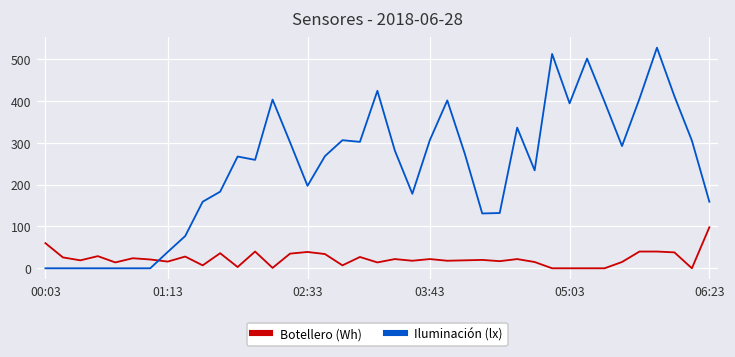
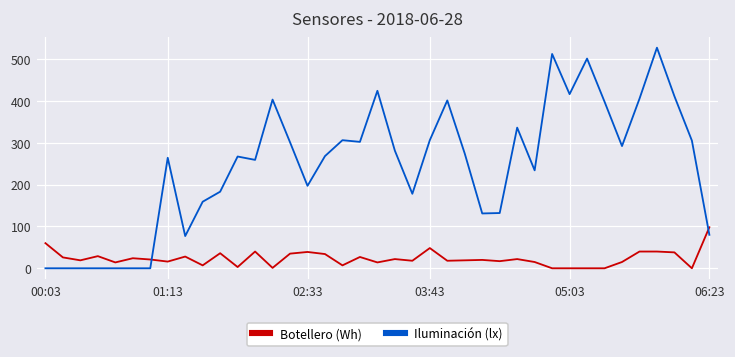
Iluminación (lx), 01:13: 40 -> 260
Botellero (Wh), 03:43: 20 -> 50
Iluminación (lx), 05:03: 390 -> 420
Iluminación (lx), 06:23: 160 -> 80
